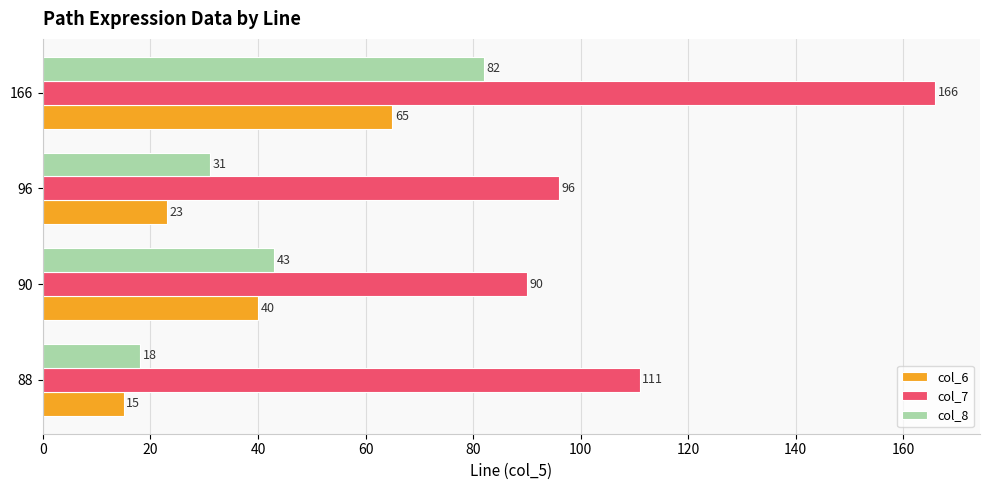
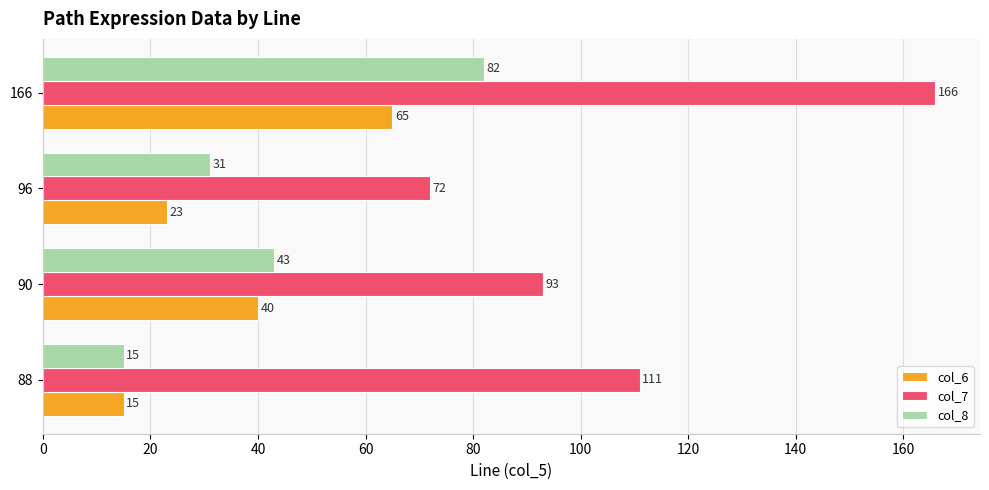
col_7, 96: 96 -> 72
col_7, 90: 90 -> 93
col_8, 88: 18 -> 15
